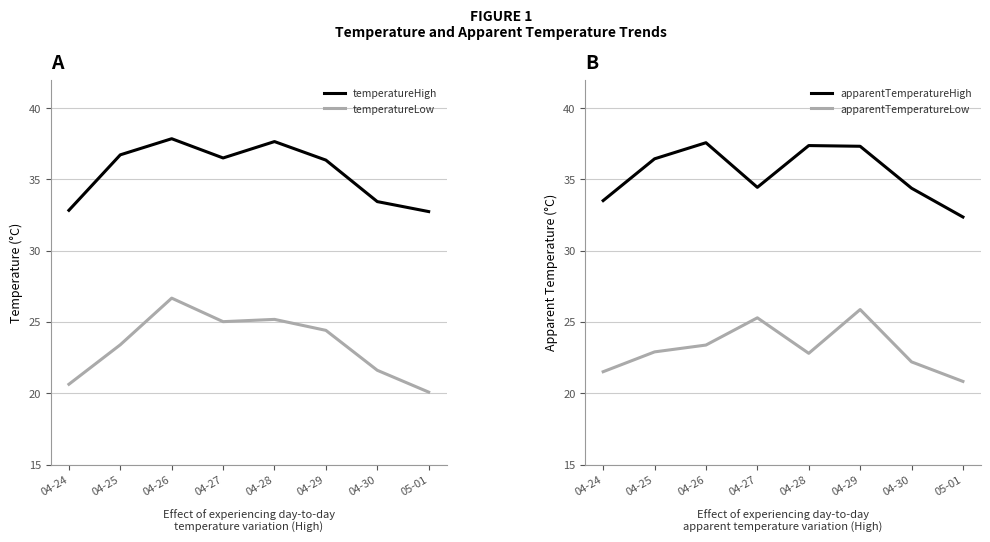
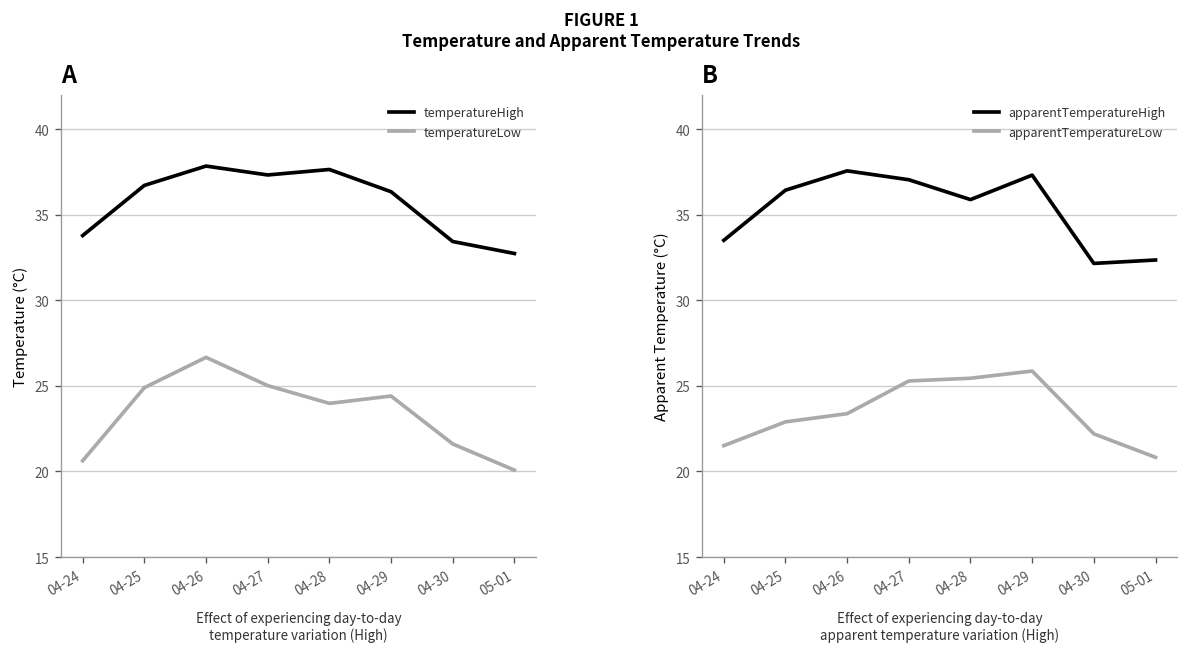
A, temperatureHigh, 04-24: 32.8 -> 33.8
A, temperatureLow, 04-25: 23.4 -> 24.9
A, temperatureHigh, 04-27: 36.5 -> 37.3
A, temperatureLow, 04-28: 25.2 -> 24.0
B, apparentTemperatureHigh, 04-27: 34.4 -> 37.1
B, apparentTemperatureHigh, 04-28: 37.4 -> 35.9
B, apparentTemperatureLow, 04-28: 22.8 -> 25.5
B, apparentTemperatureHigh, 04-30: 34.4 -> 32.2
